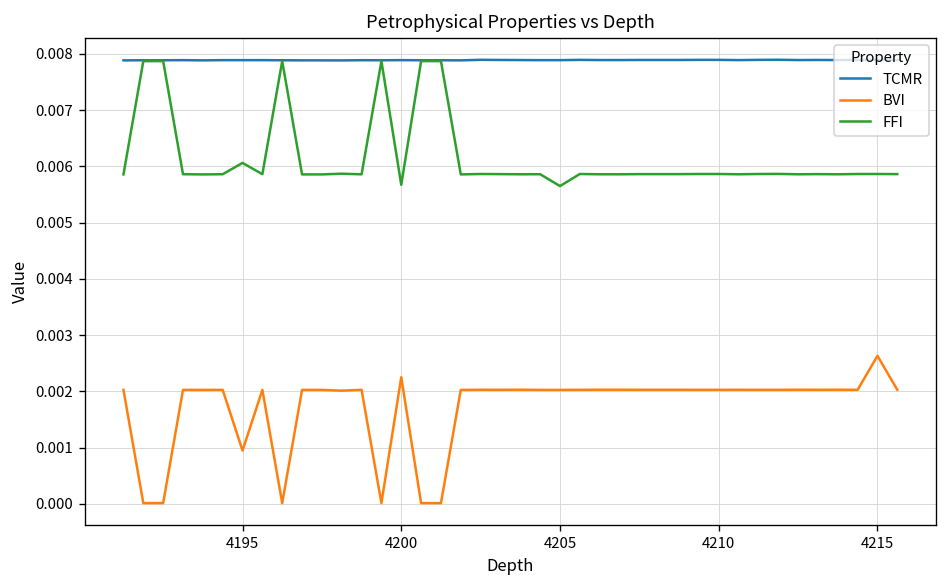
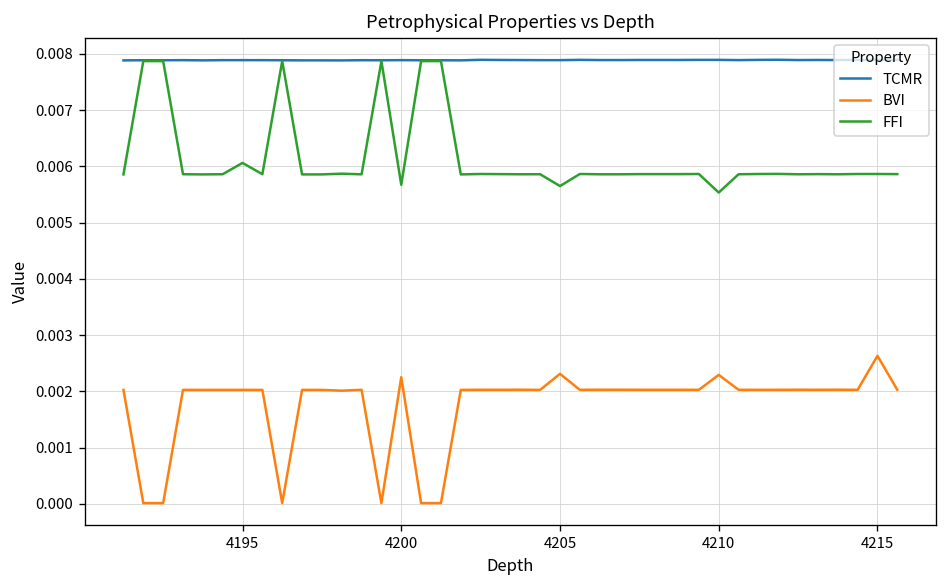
BVI, 4195: 0.0009 -> 0.0020
BVI, 4205: 0.0020 -> 0.0023
BVI, 4210: 0.0020 -> 0.0023
FFI, 4210: 0.0059 -> 0.0055
